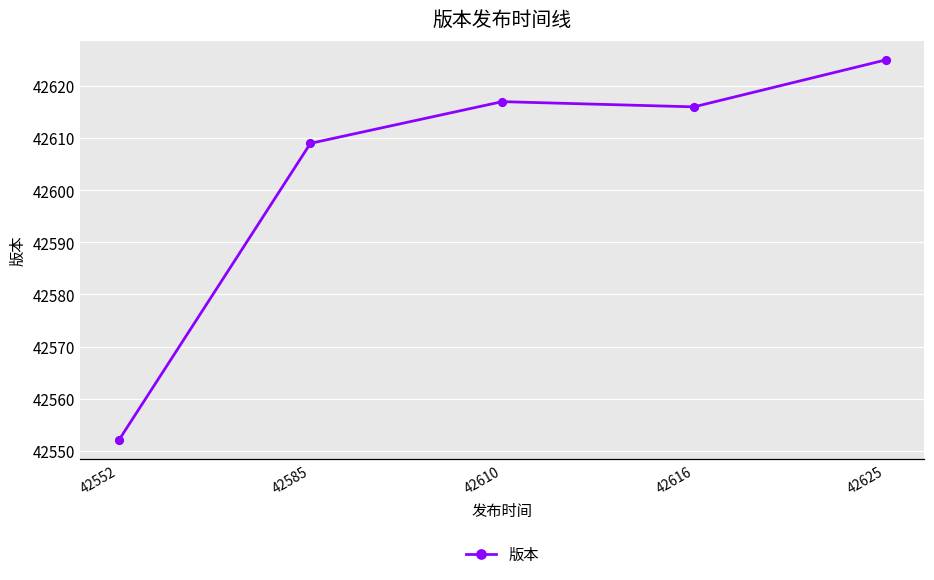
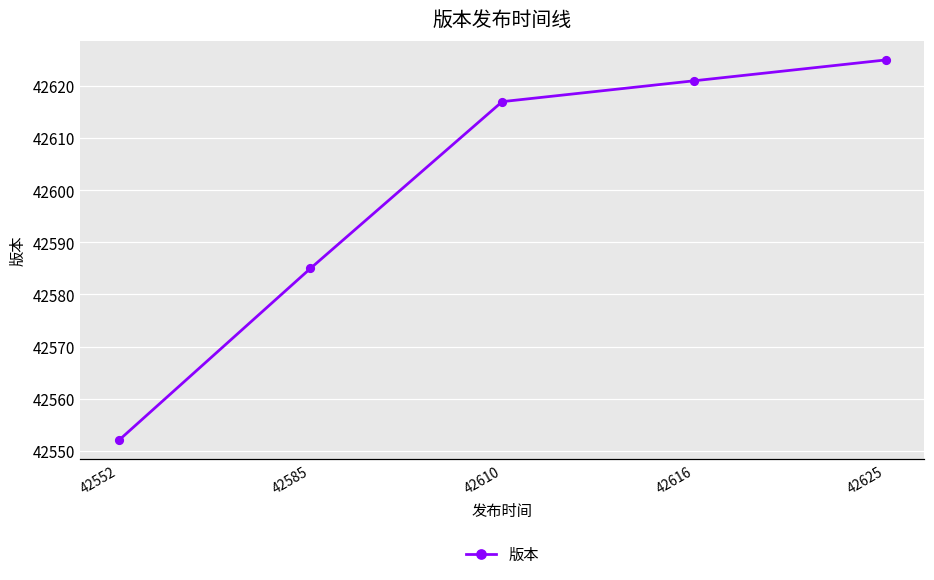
42585: 42609 -> 42585
42616: 42616 -> 42621
